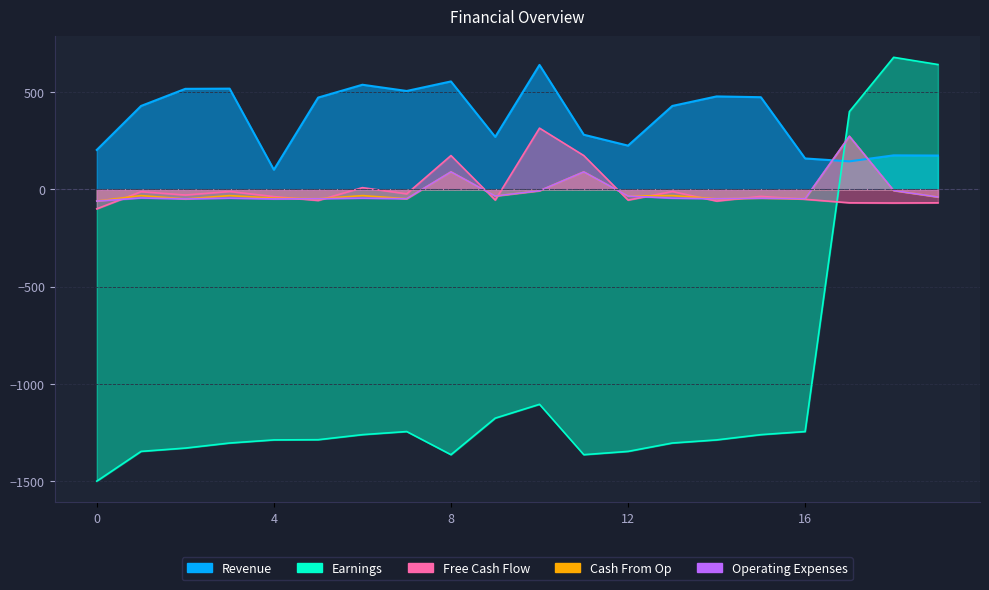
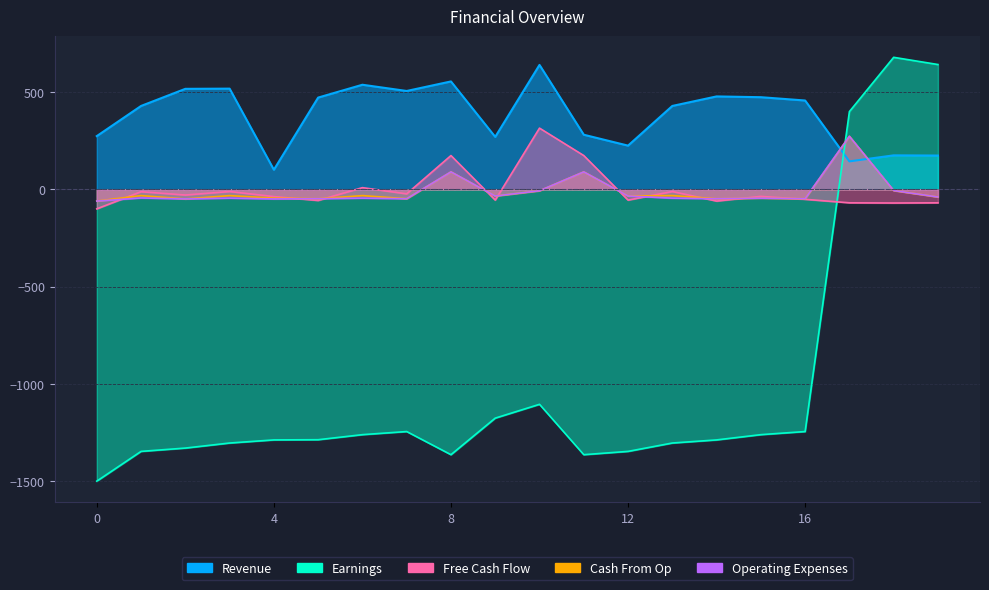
Revenue, 0: 200 -> 270
Revenue, 16: 160 -> 460
